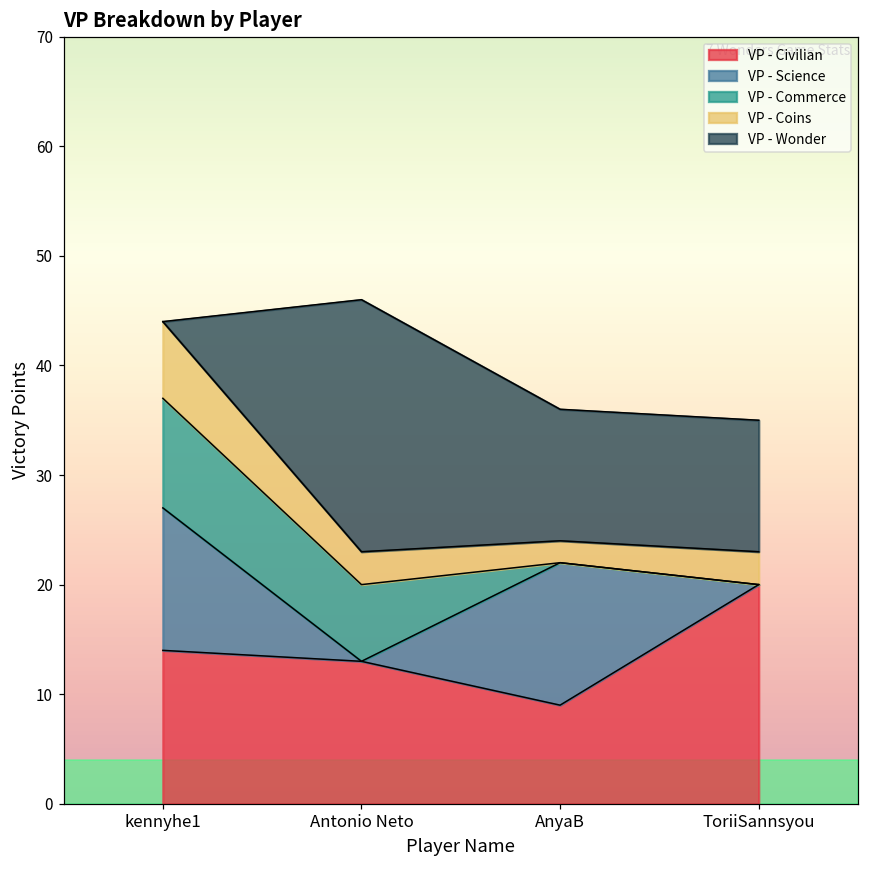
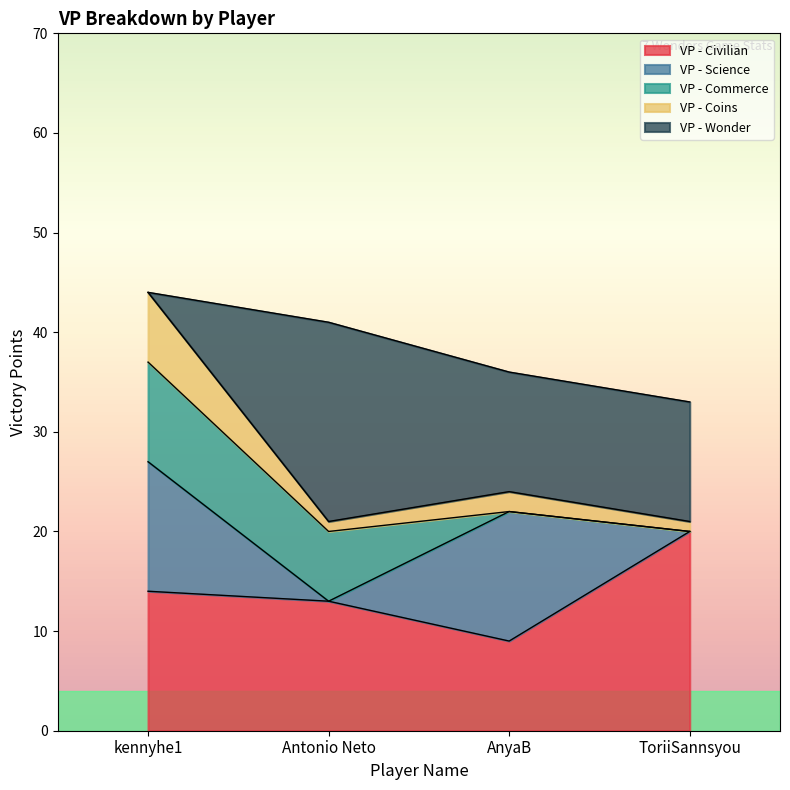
VP - Coins, Antonio Neto: 3 -> 1
VP - Wonder, Antonio Neto: 23 -> 20
VP - Coins, ToriiSannsyou: 3 -> 1
